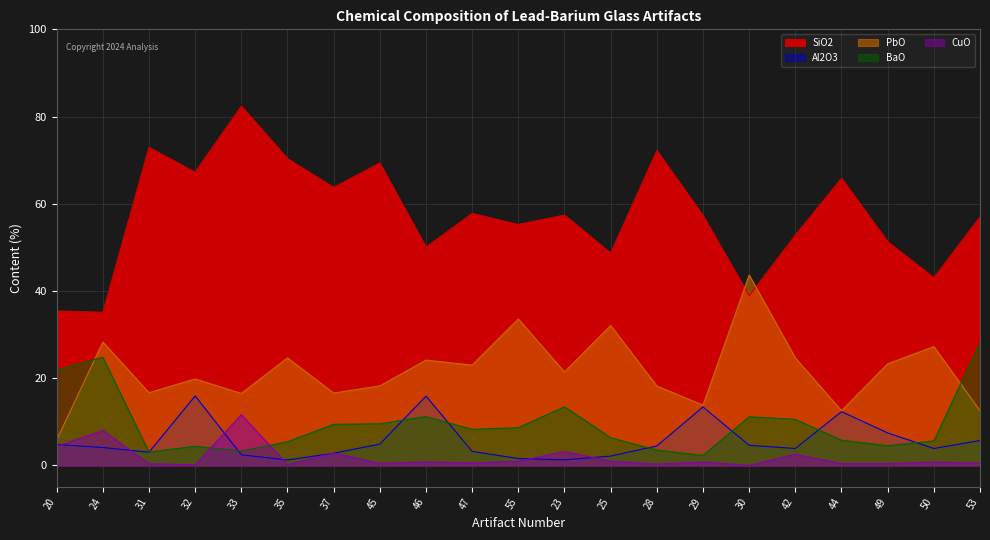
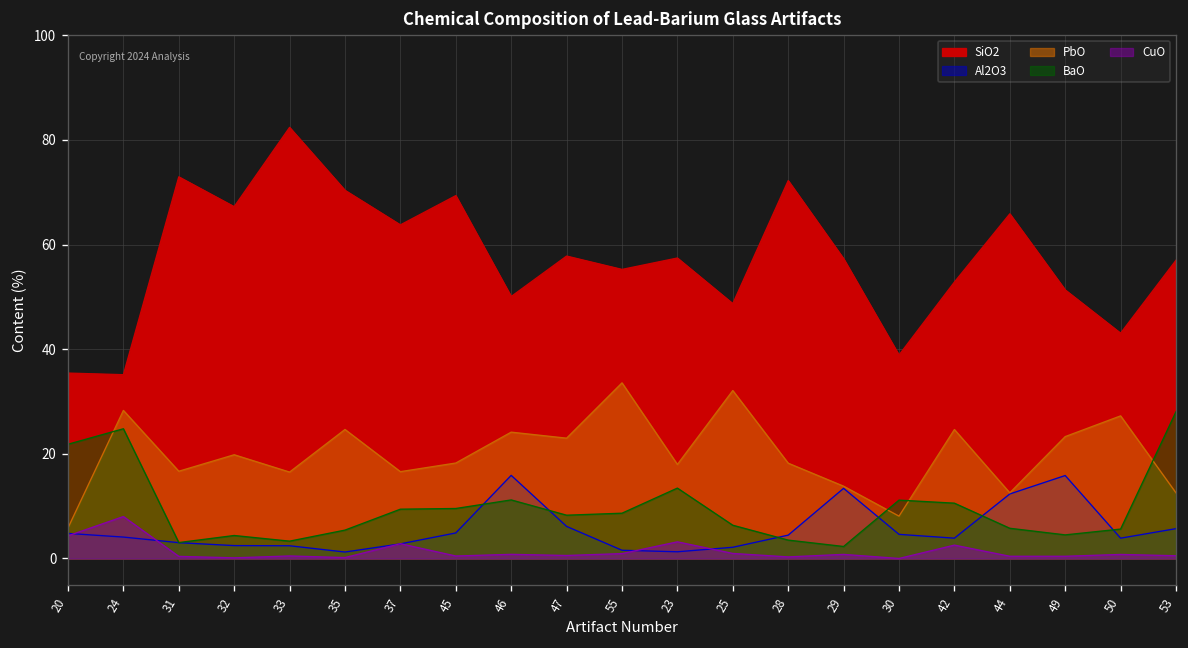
Al2O3, 32: 16 -> 2
CuO, 33: 12 -> 0
Al2O3, 47: 3 -> 6
PbO, 23: 21 -> 18
PbO, 30: 44 -> 8
Al2O3, 49: 7 -> 16
